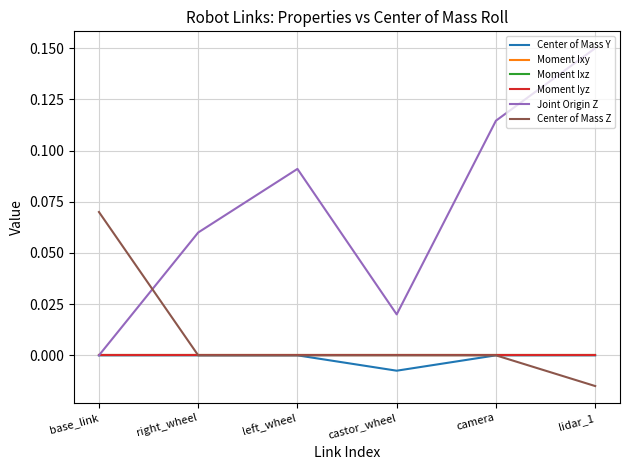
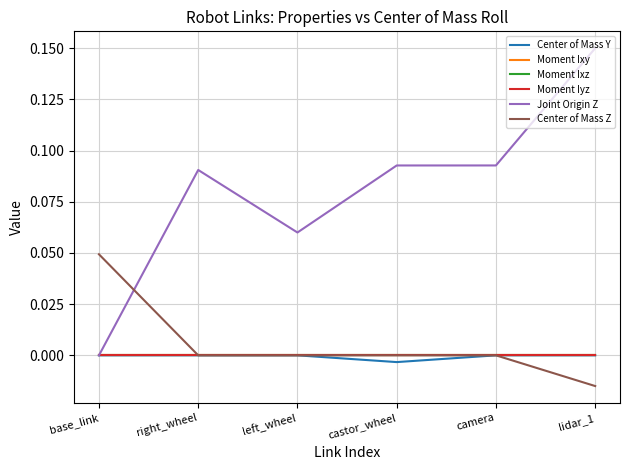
Center of Mass Z, base_link: 0.070 -> 0.049
Joint Origin Z, right_wheel: 0.060 -> 0.091
Joint Origin Z, left_wheel: 0.091 -> 0.060
Center of Mass Y, castor_wheel: -0.007 -> -0.003
Joint Origin Z, castor_wheel: 0.020 -> 0.093
Joint Origin Z, camera: 0.115 -> 0.093
